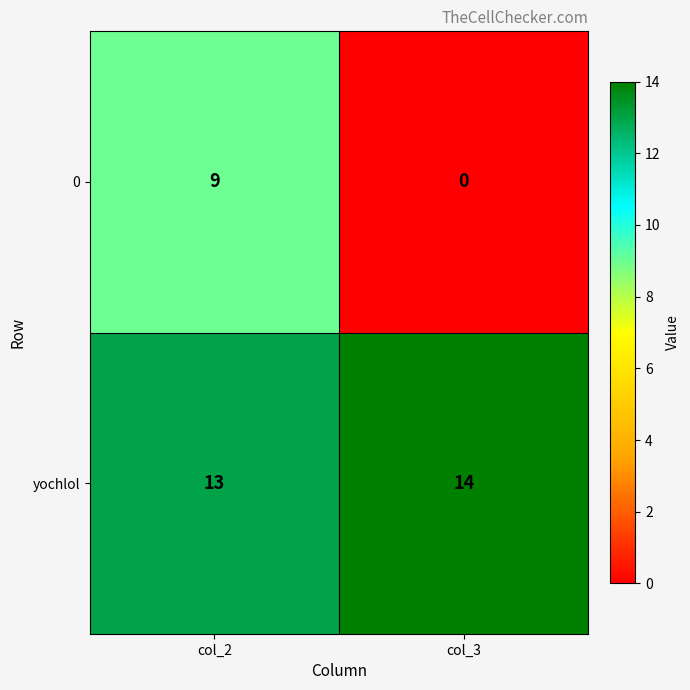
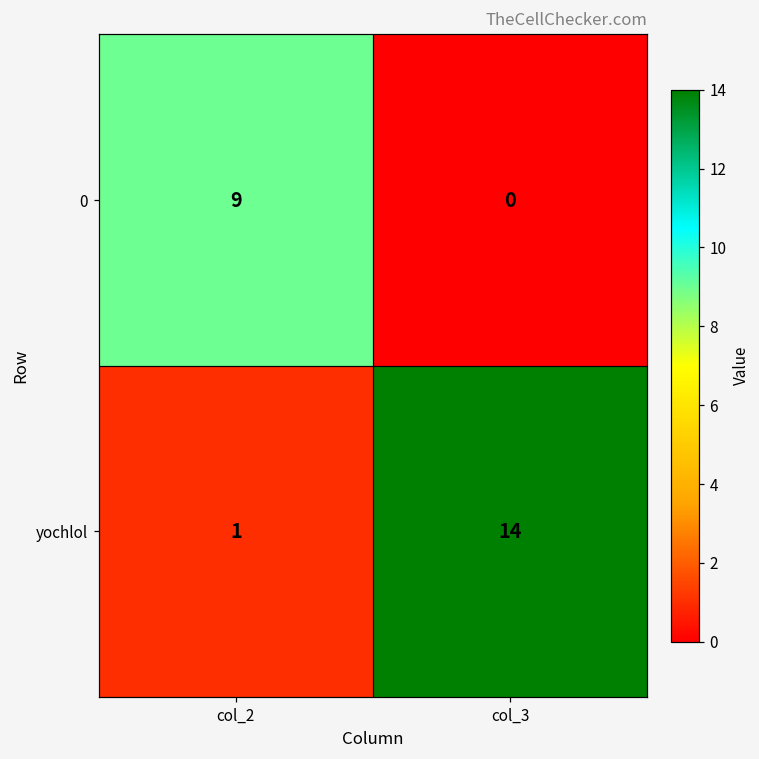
yochlol, col_2: 13 -> 1
